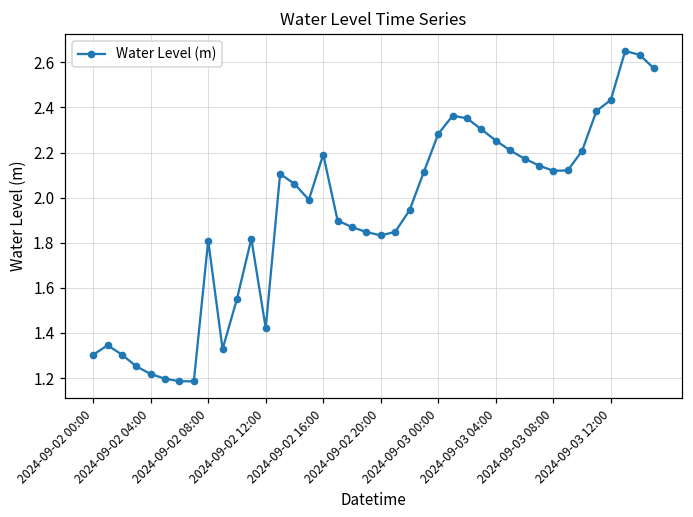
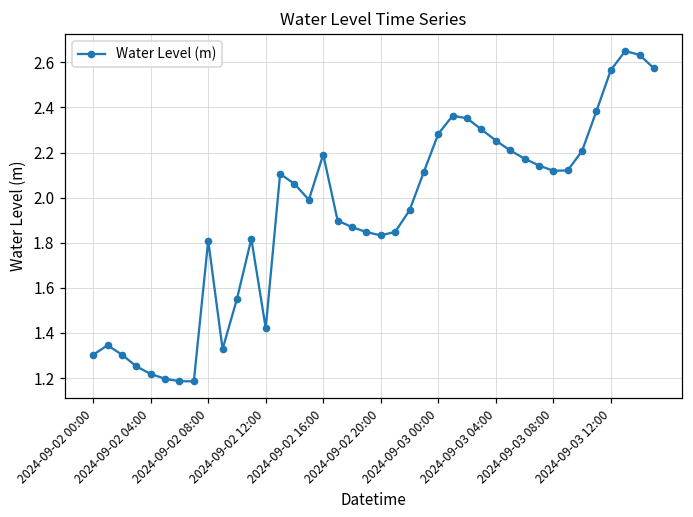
2024-09-03 12:00: 2.43 -> 2.57
